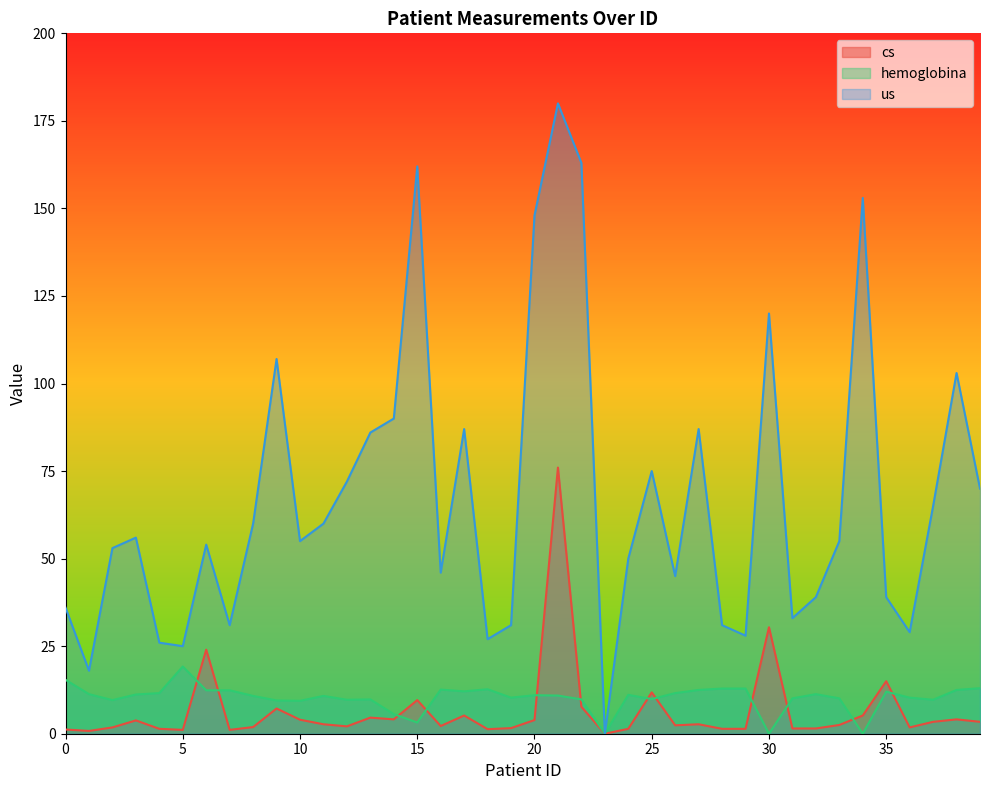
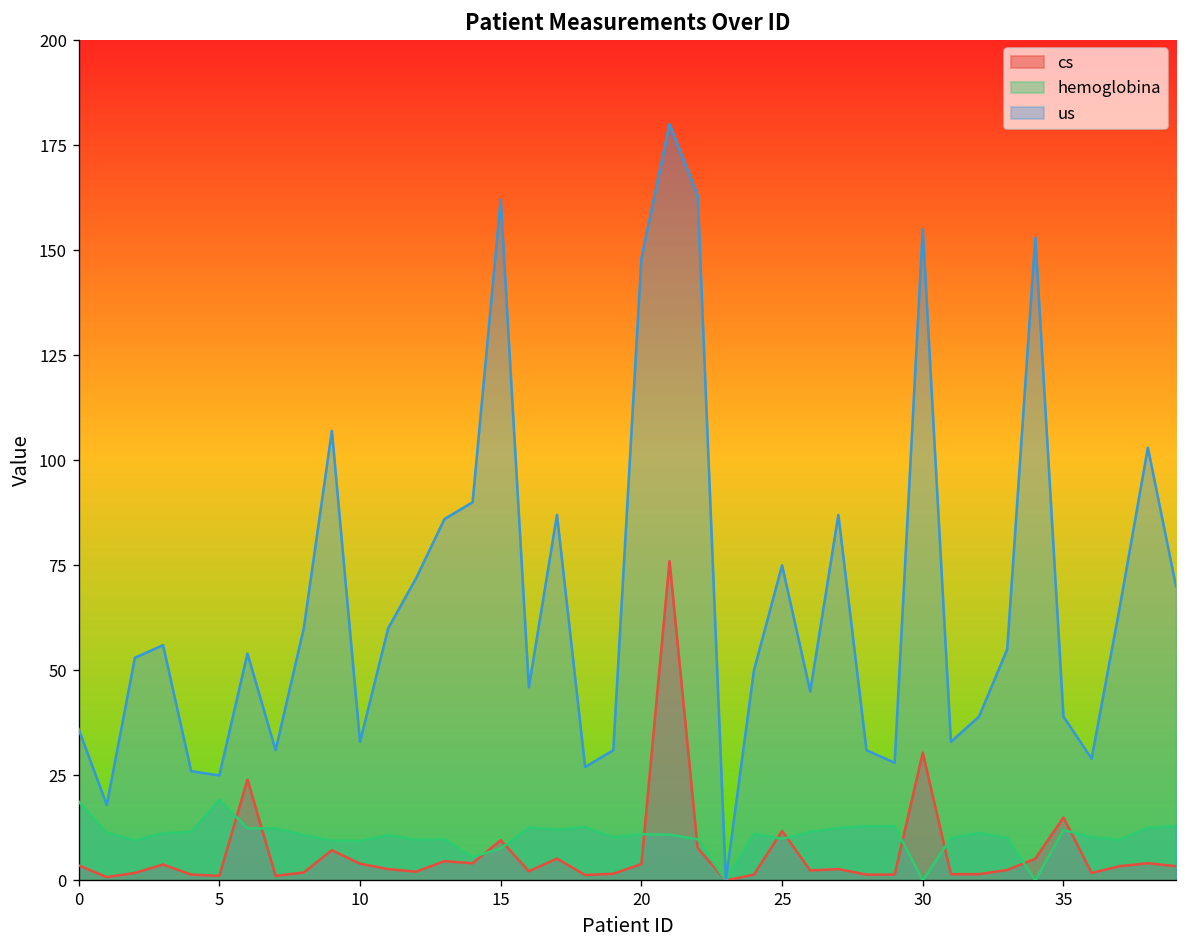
cs, 0: 1 -> 4
hemoglobina, 0: 15 -> 19
us, 10: 55 -> 33
hemoglobina, 15: 3 -> 8
us, 30: 120 -> 155
